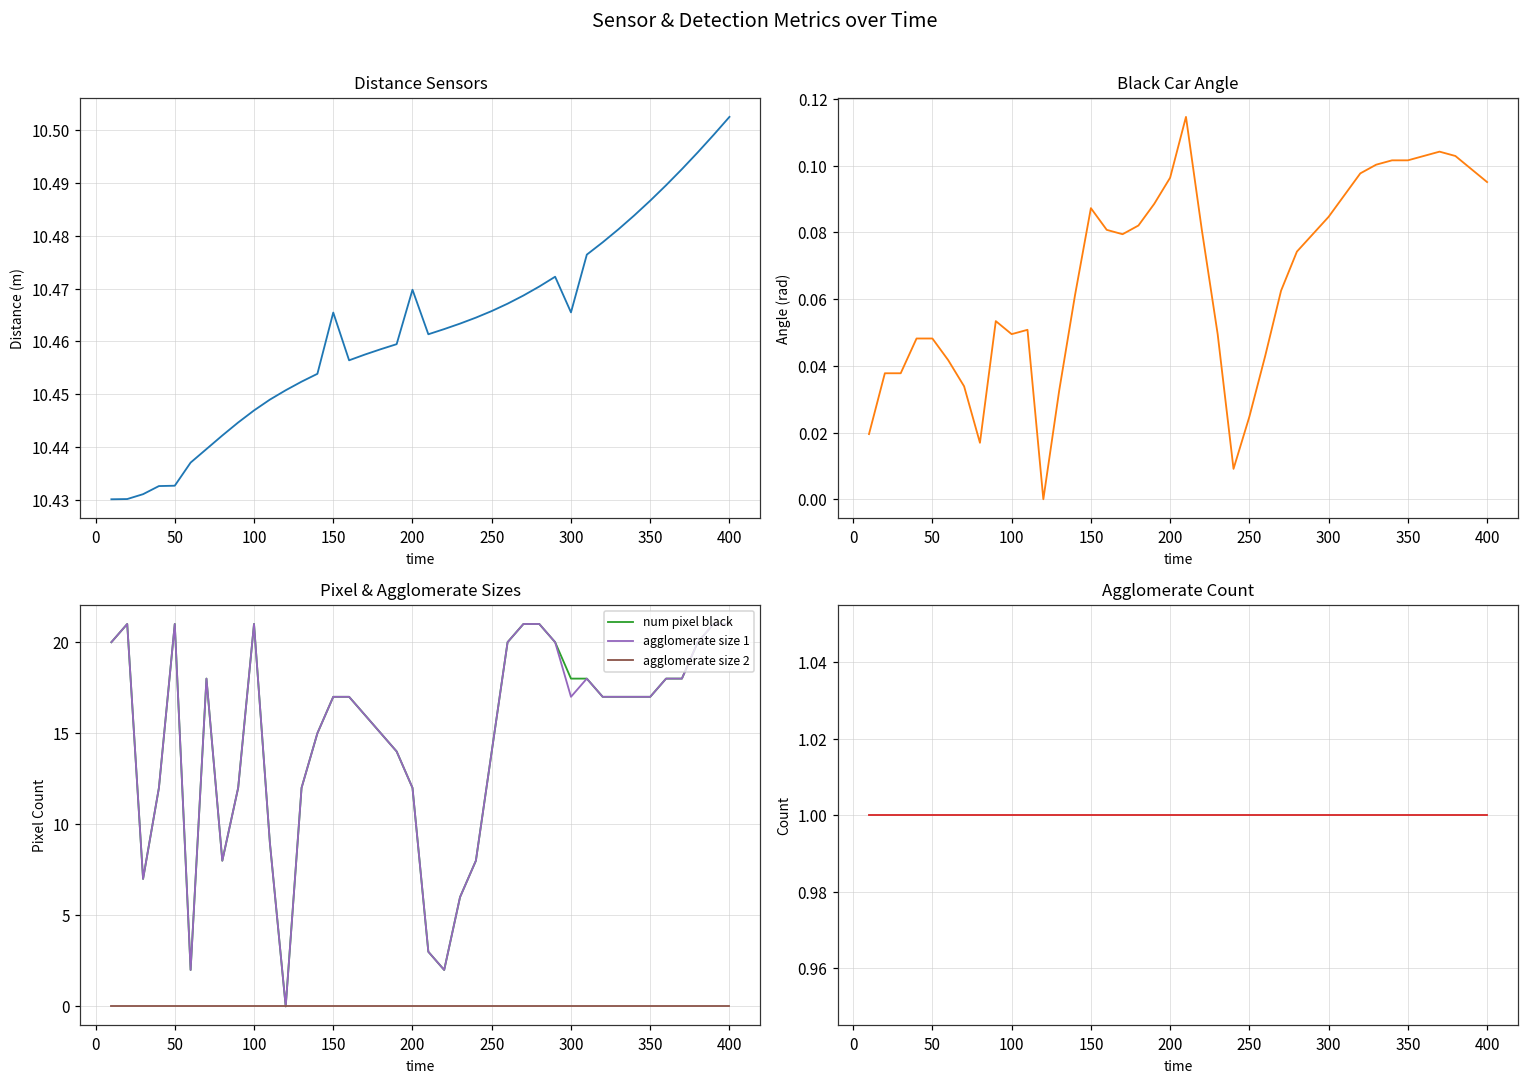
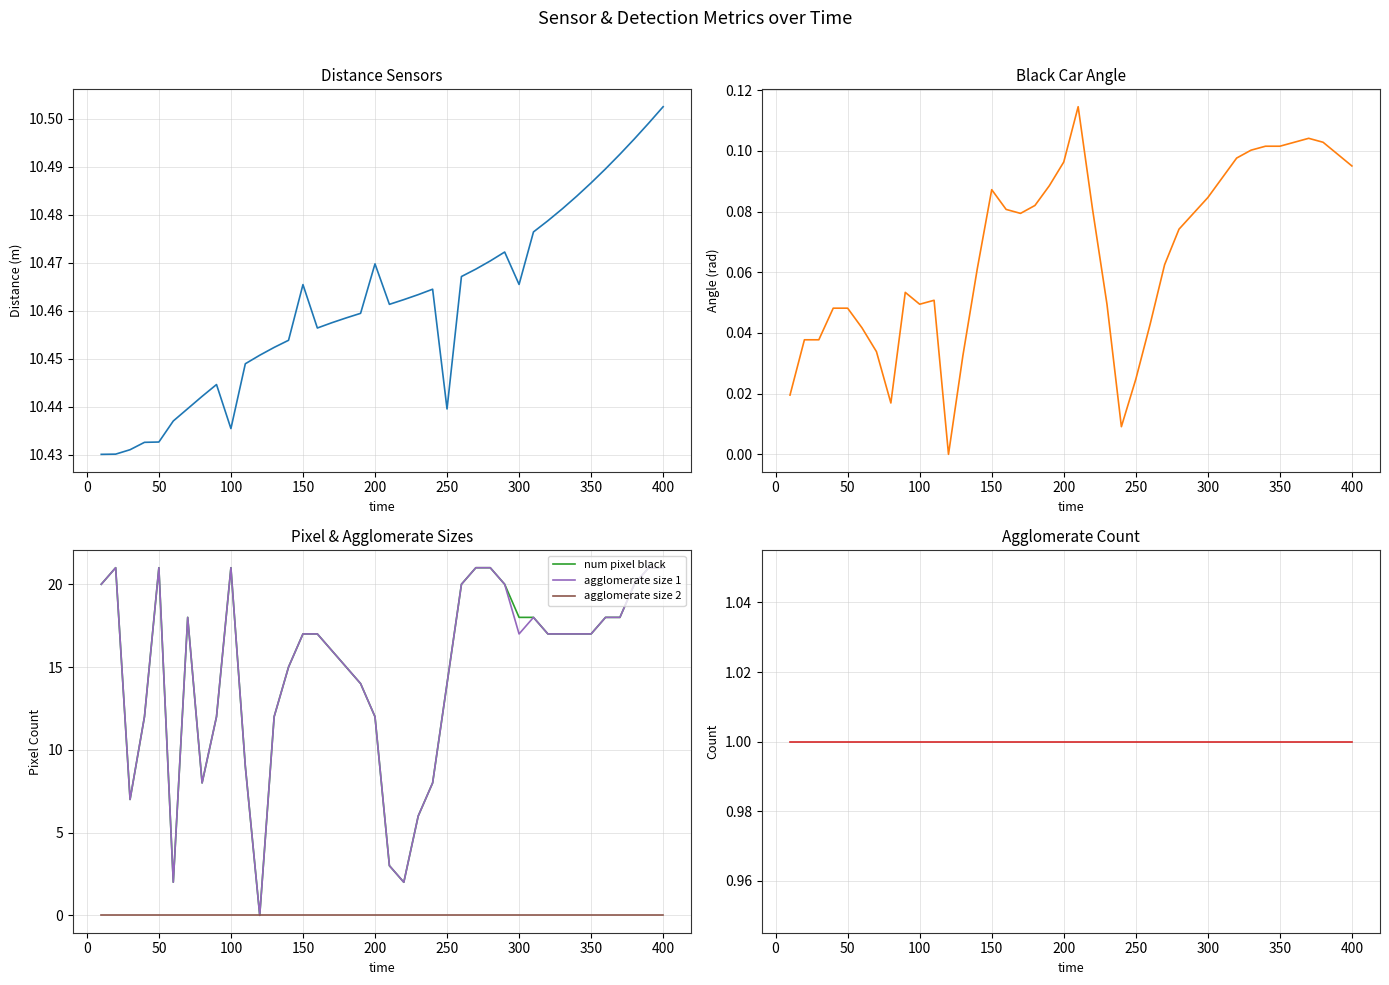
Distance Sensors, 100: 10.447 -> 10.435
Distance Sensors, 250: 10.466 -> 10.440
